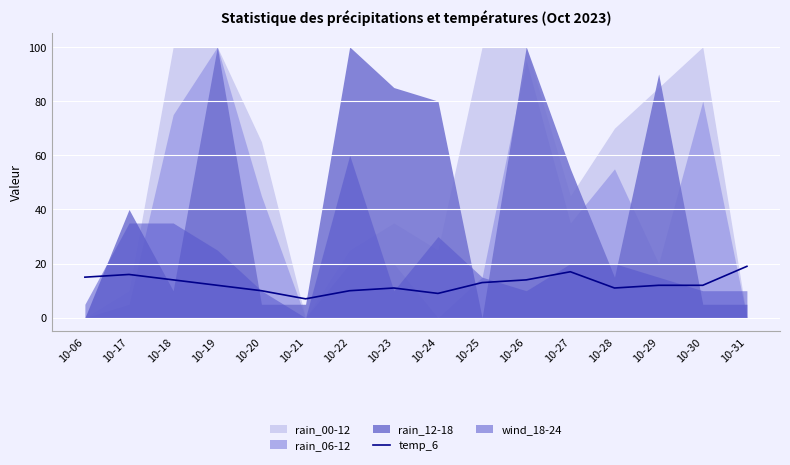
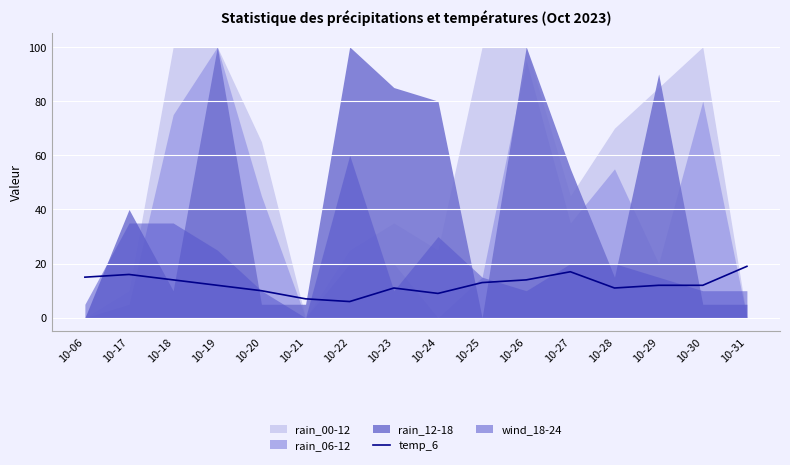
temp_6, 10-22: 10 -> 6
